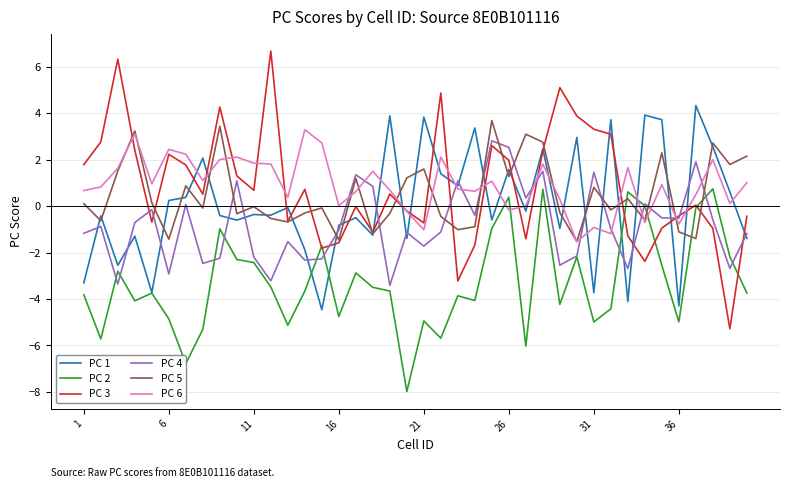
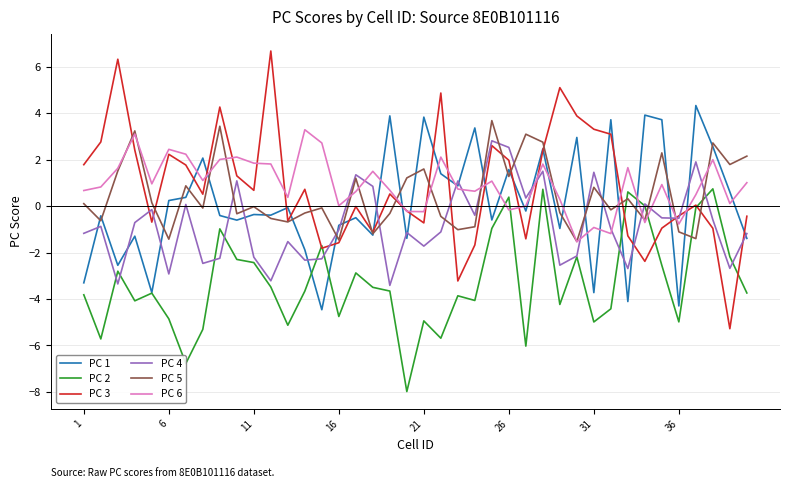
PC 6, 21: -1.0 -> -0.2
